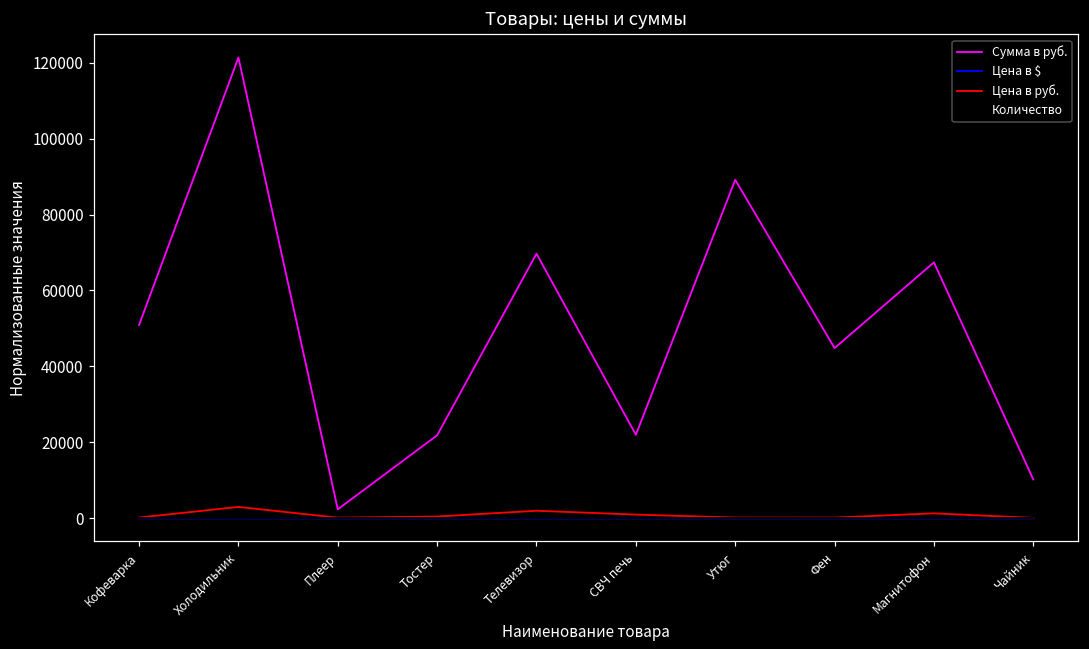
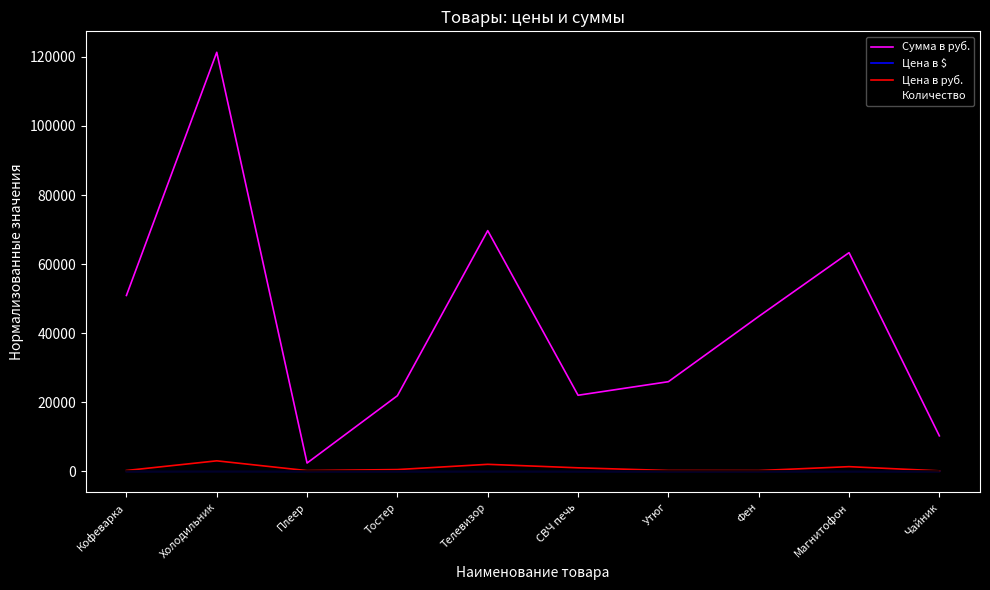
Сумма в руб., Утюг: 89000 -> 26000
Сумма в руб., Магнитофон: 67000 -> 63000
